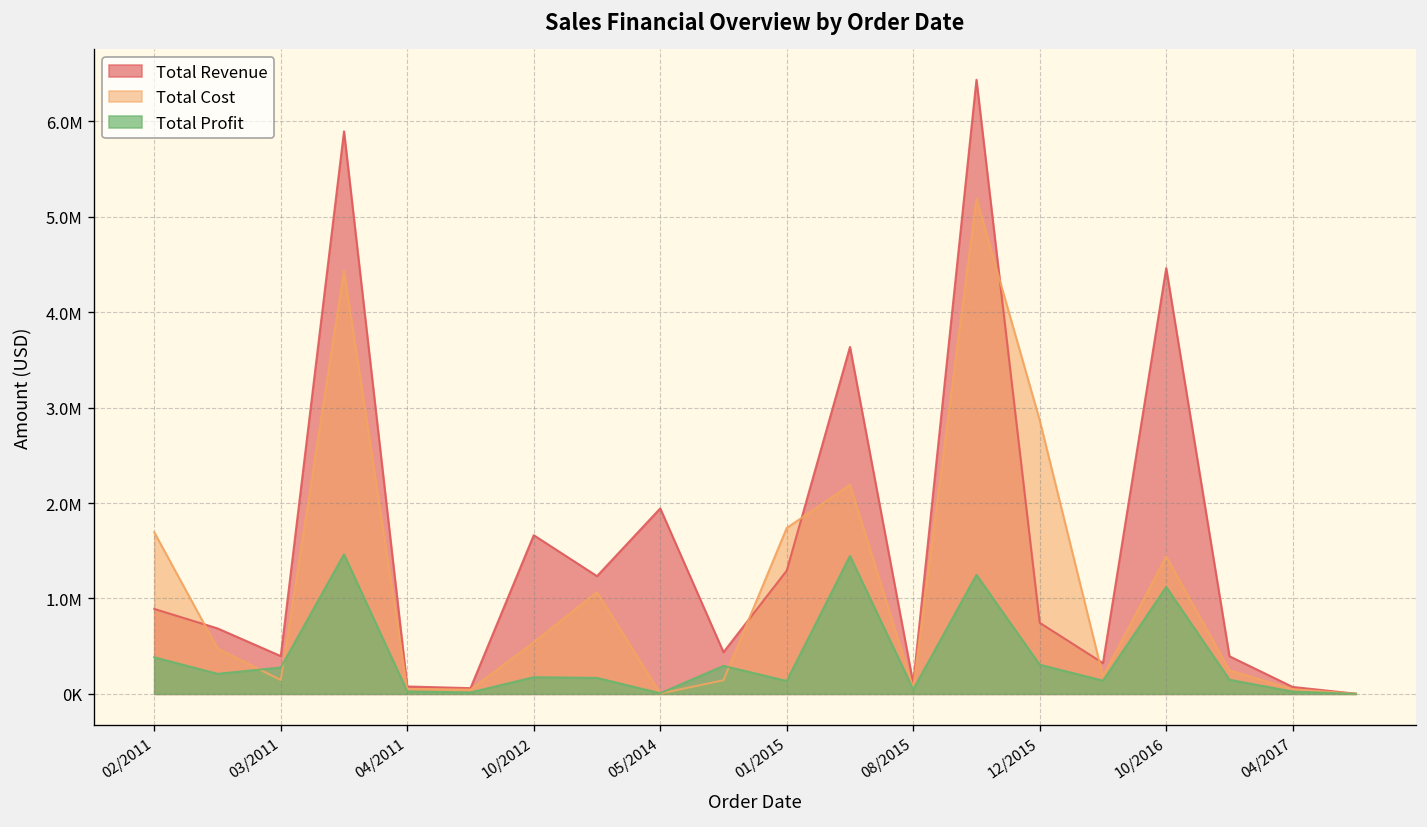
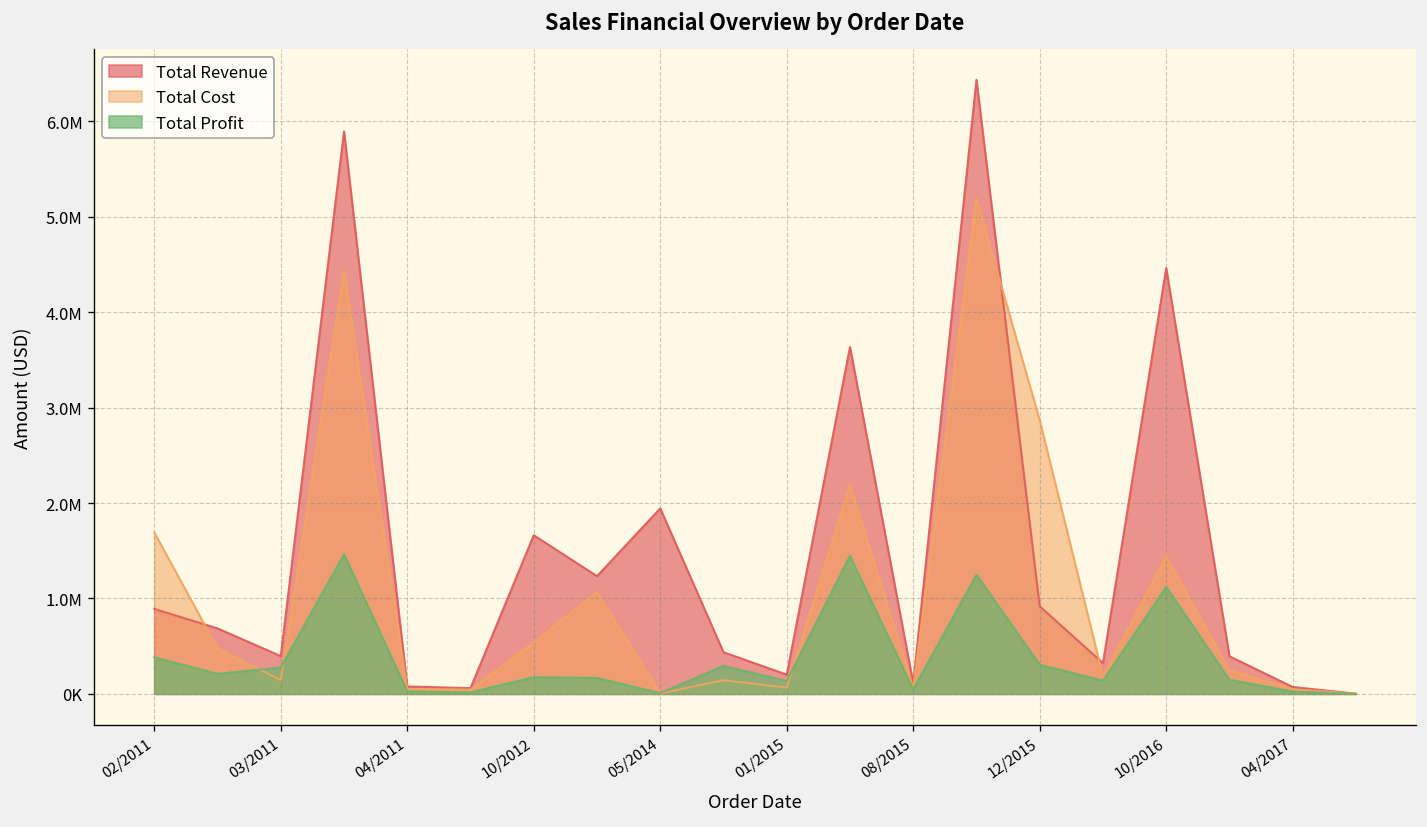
Total Revenue, 01/2015: 1300000 -> 200000
Total Cost, 01/2015: 1700000 -> 100000
Total Revenue, 12/2015: 700000 -> 900000
